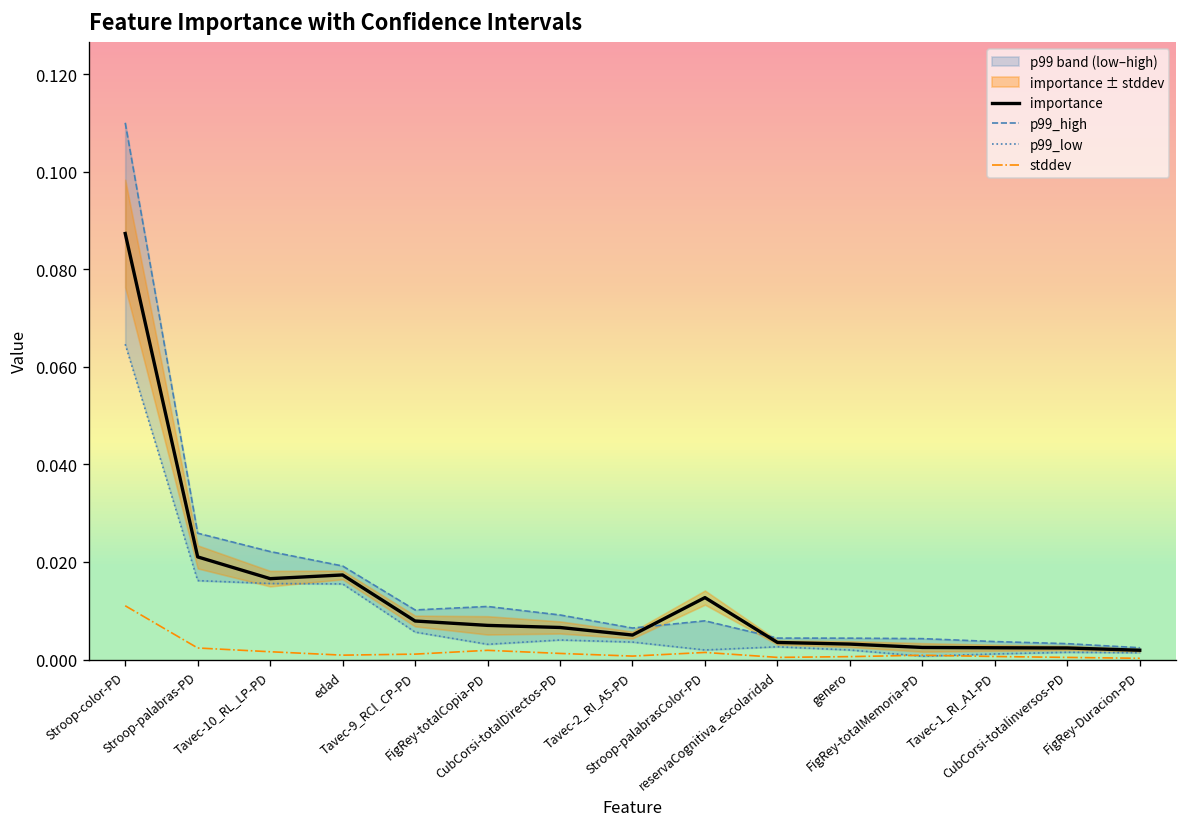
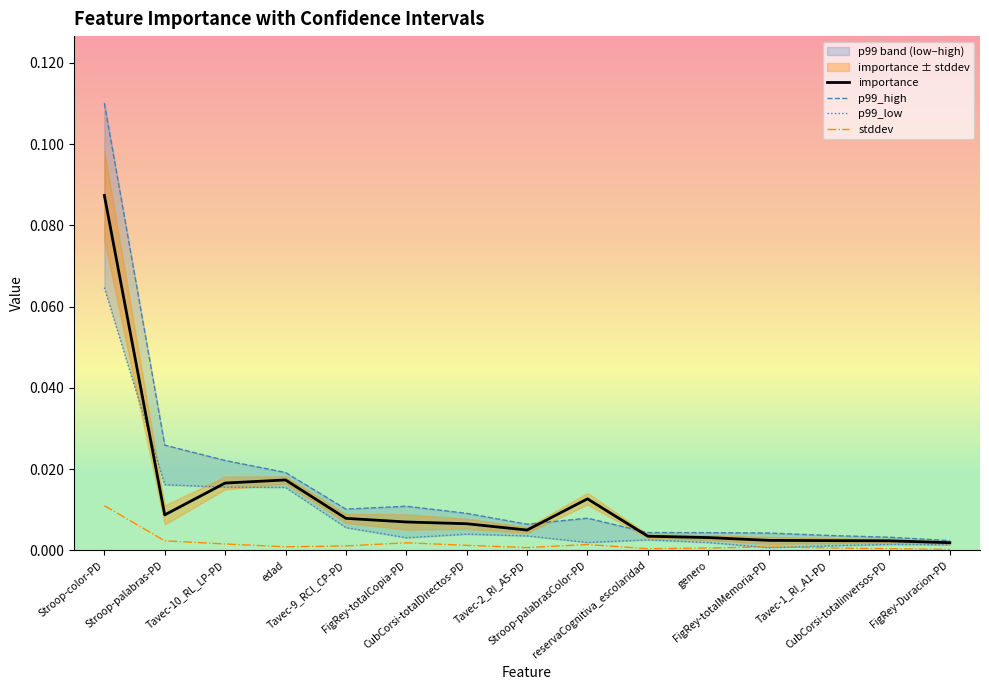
importance, Stroop-palabras-PD: 0.021 -> 0.009
